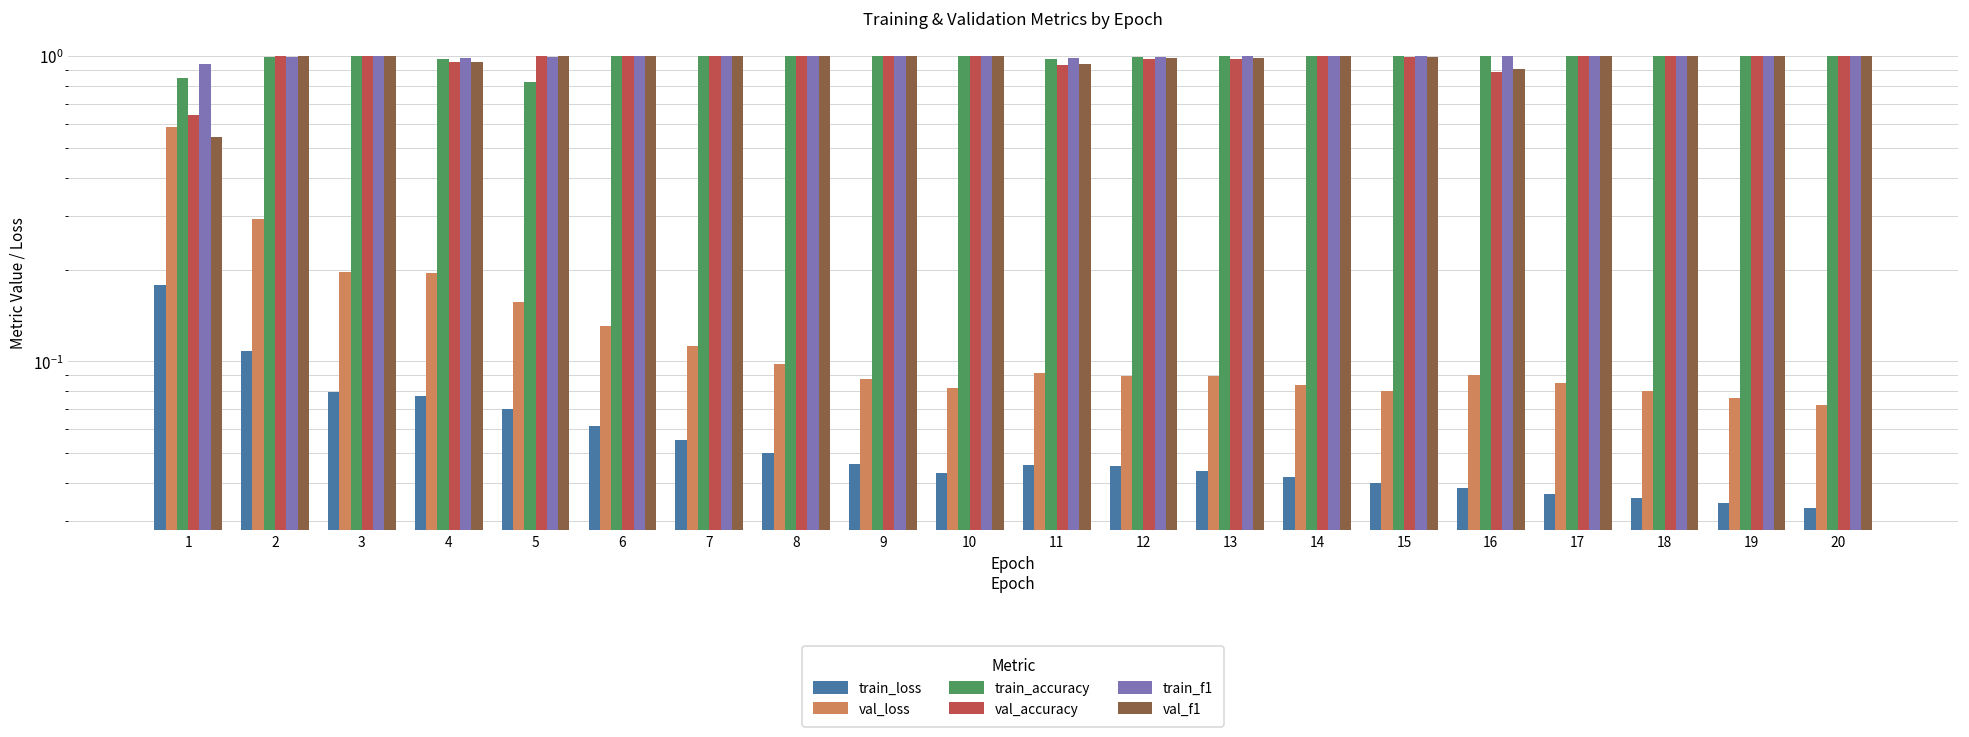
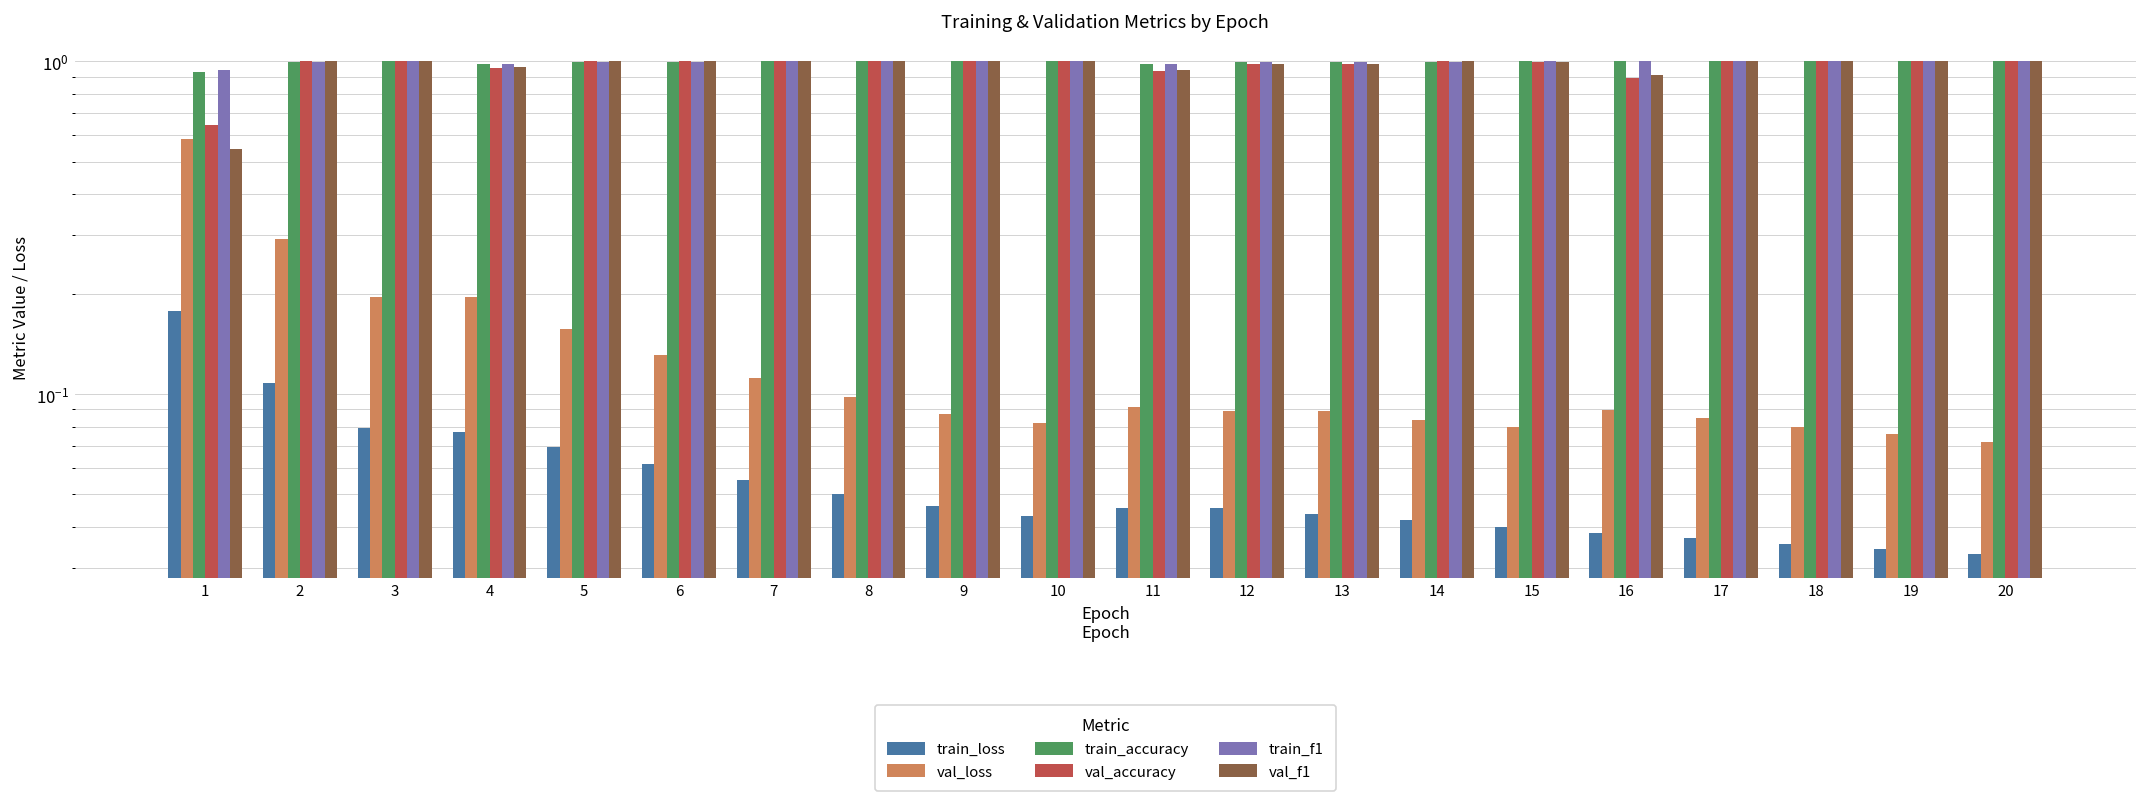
train_accuracy, 1: 0.85 -> 0.93
train_accuracy, 5: 0.82 -> 0.99
